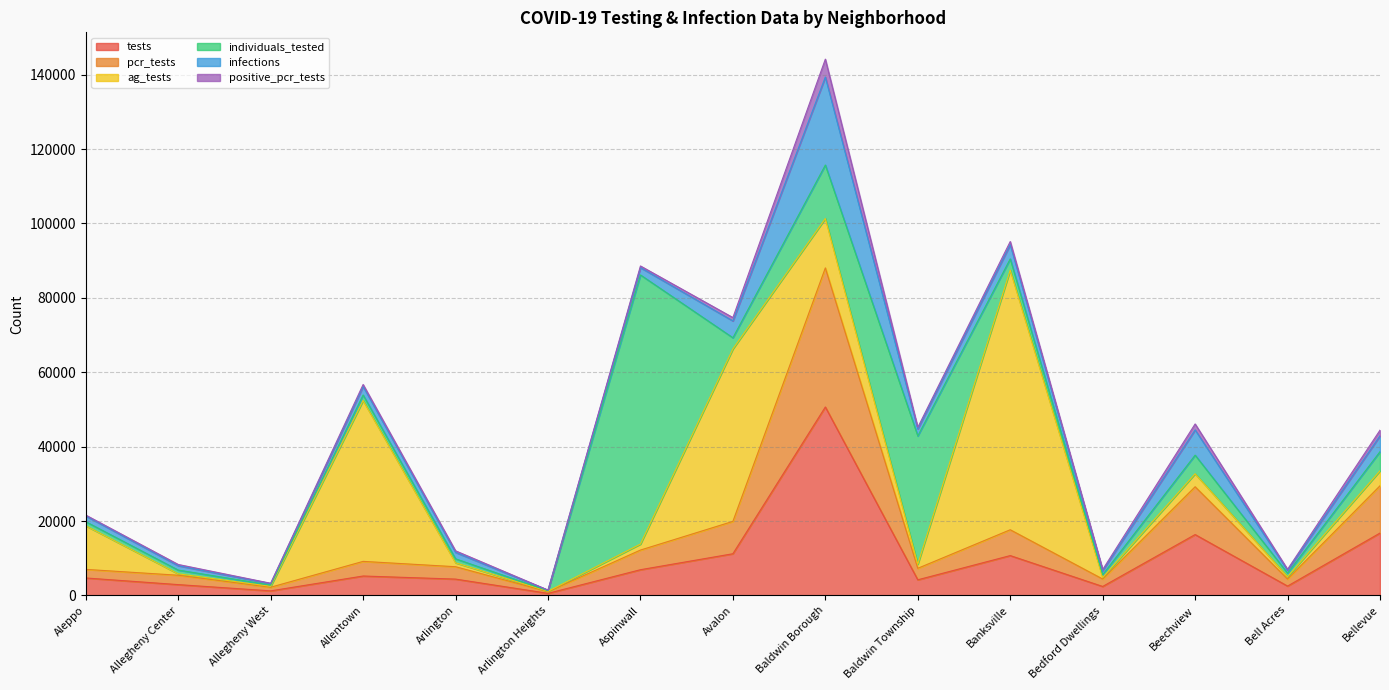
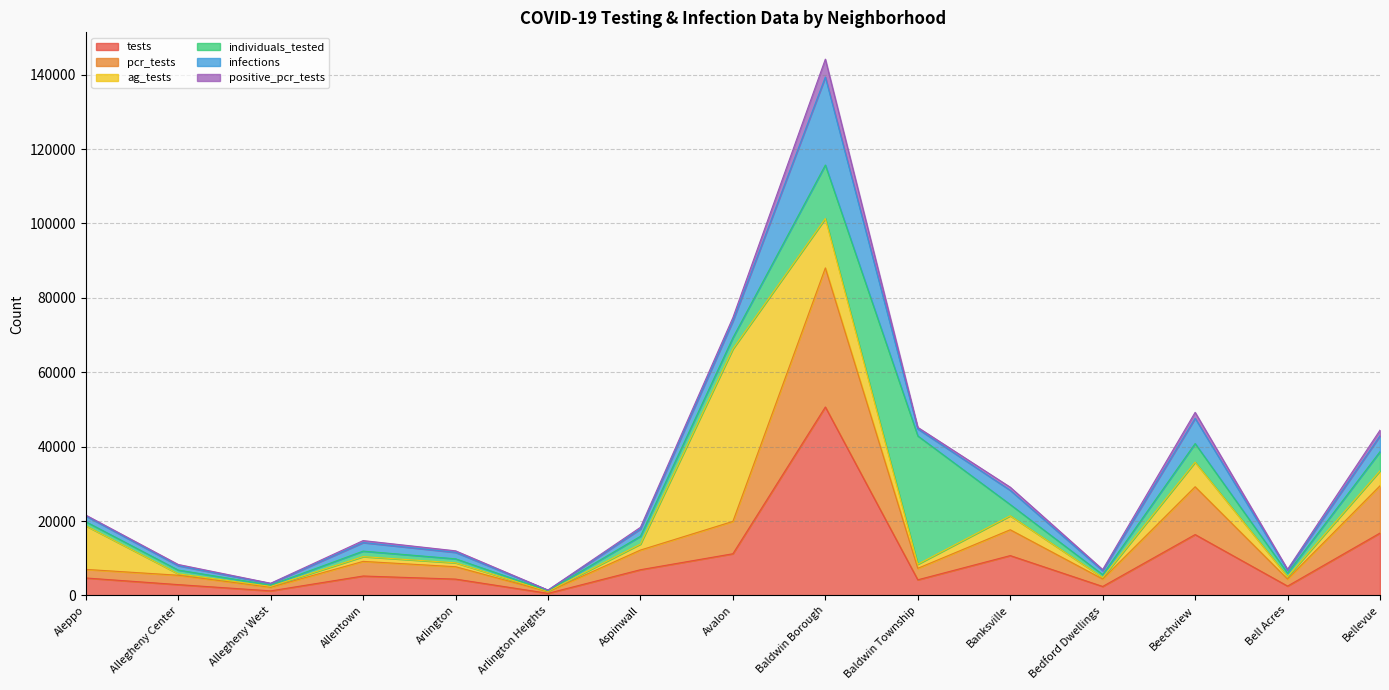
ag_tests, Allentown: 43000 -> 1000
individuals_tested, Aspinwall: 72000 -> 2000
ag_tests, Banksville: 70000 -> 4000
ag_tests, Beechview: 3000 -> 7000
